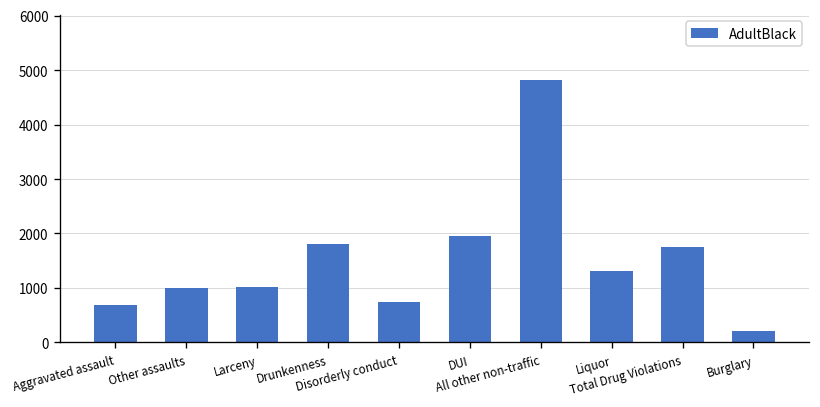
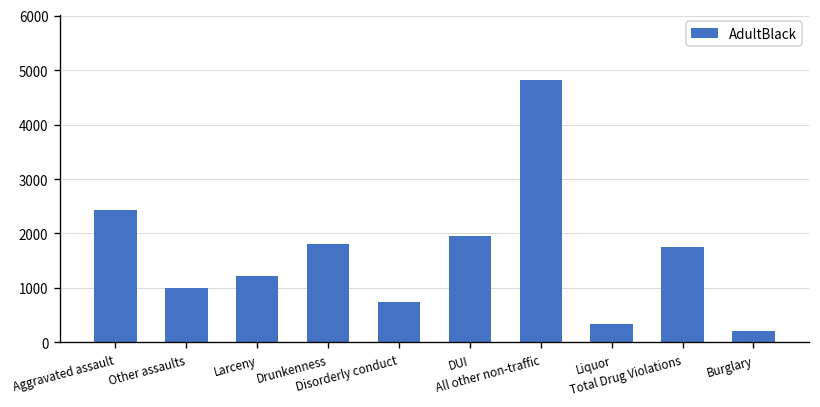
Aggravated assault: 700 -> 2400
Larceny: 1000 -> 1200
Liquor: 1300 -> 300
